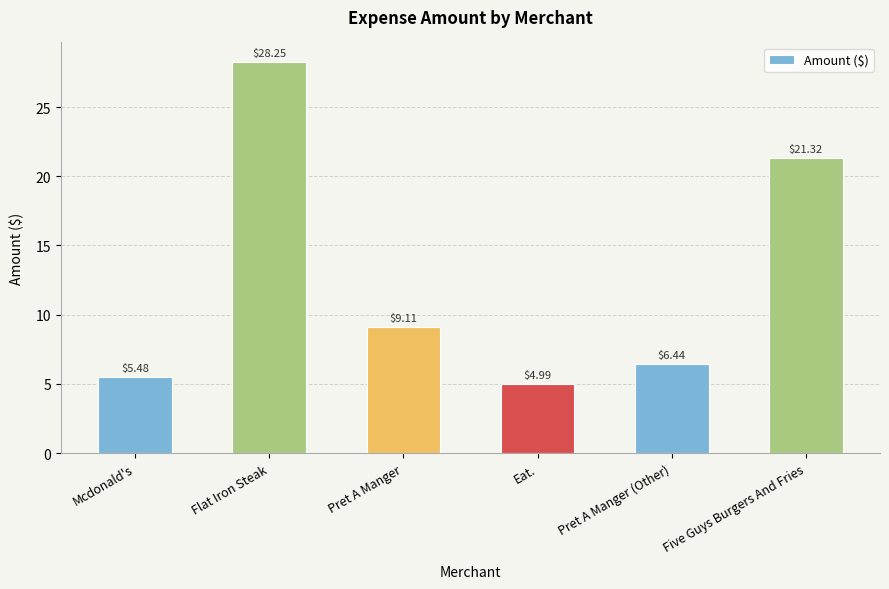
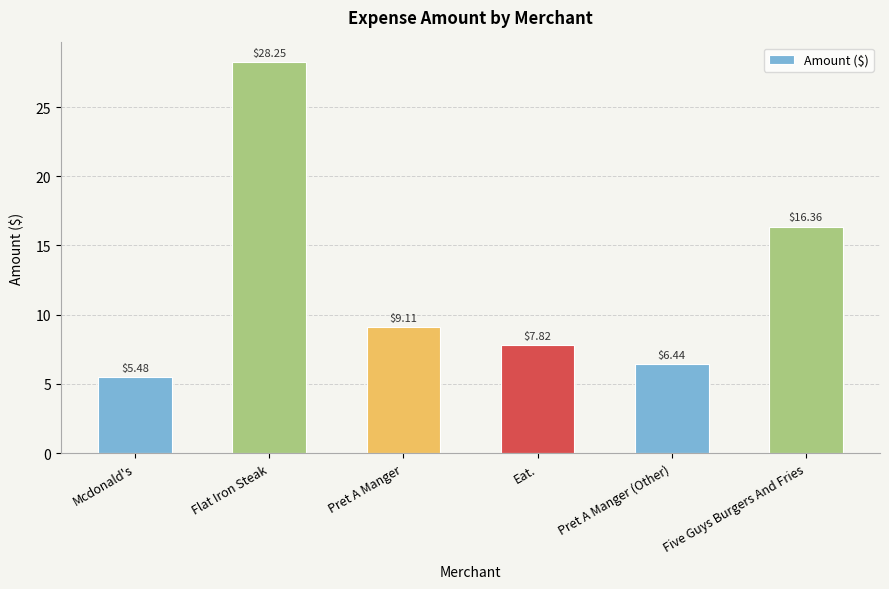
Eat.: $4.99 -> $7.82
Five Guys Burgers And Fries: $21.32 -> $16.36
